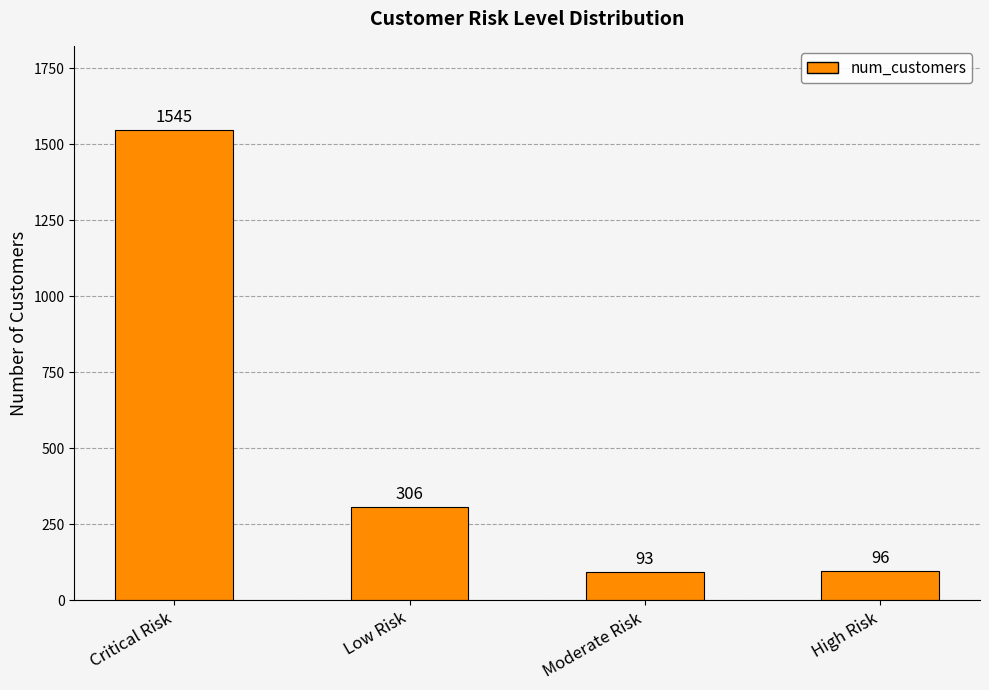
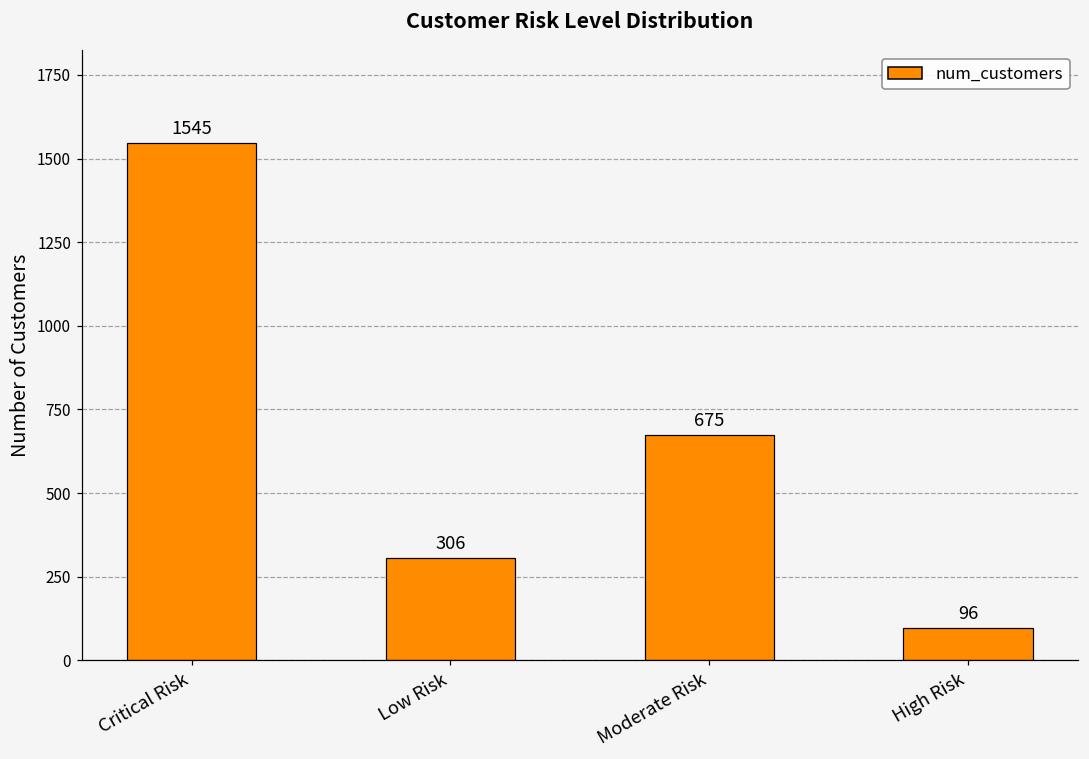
Moderate Risk: 93 -> 675
